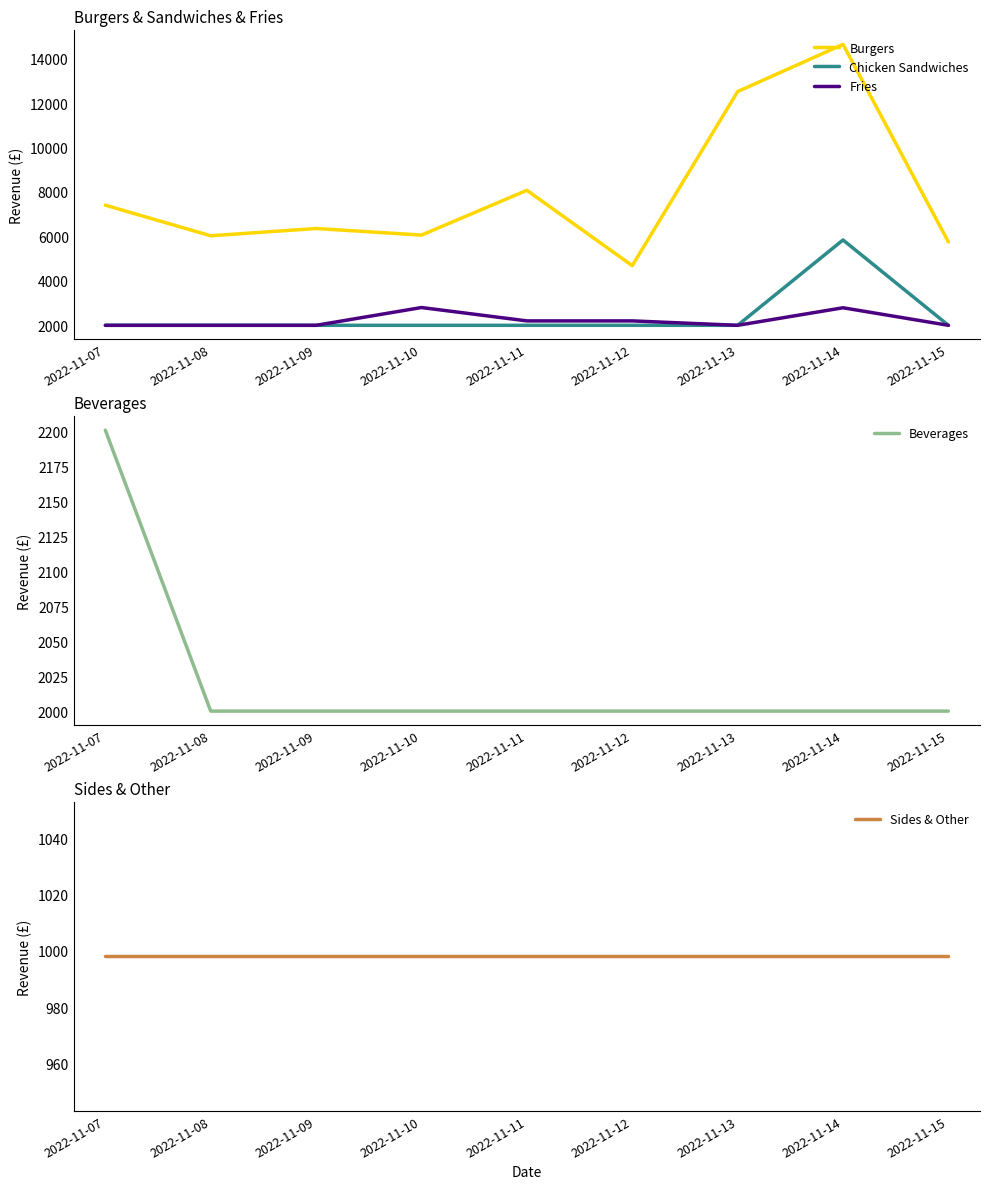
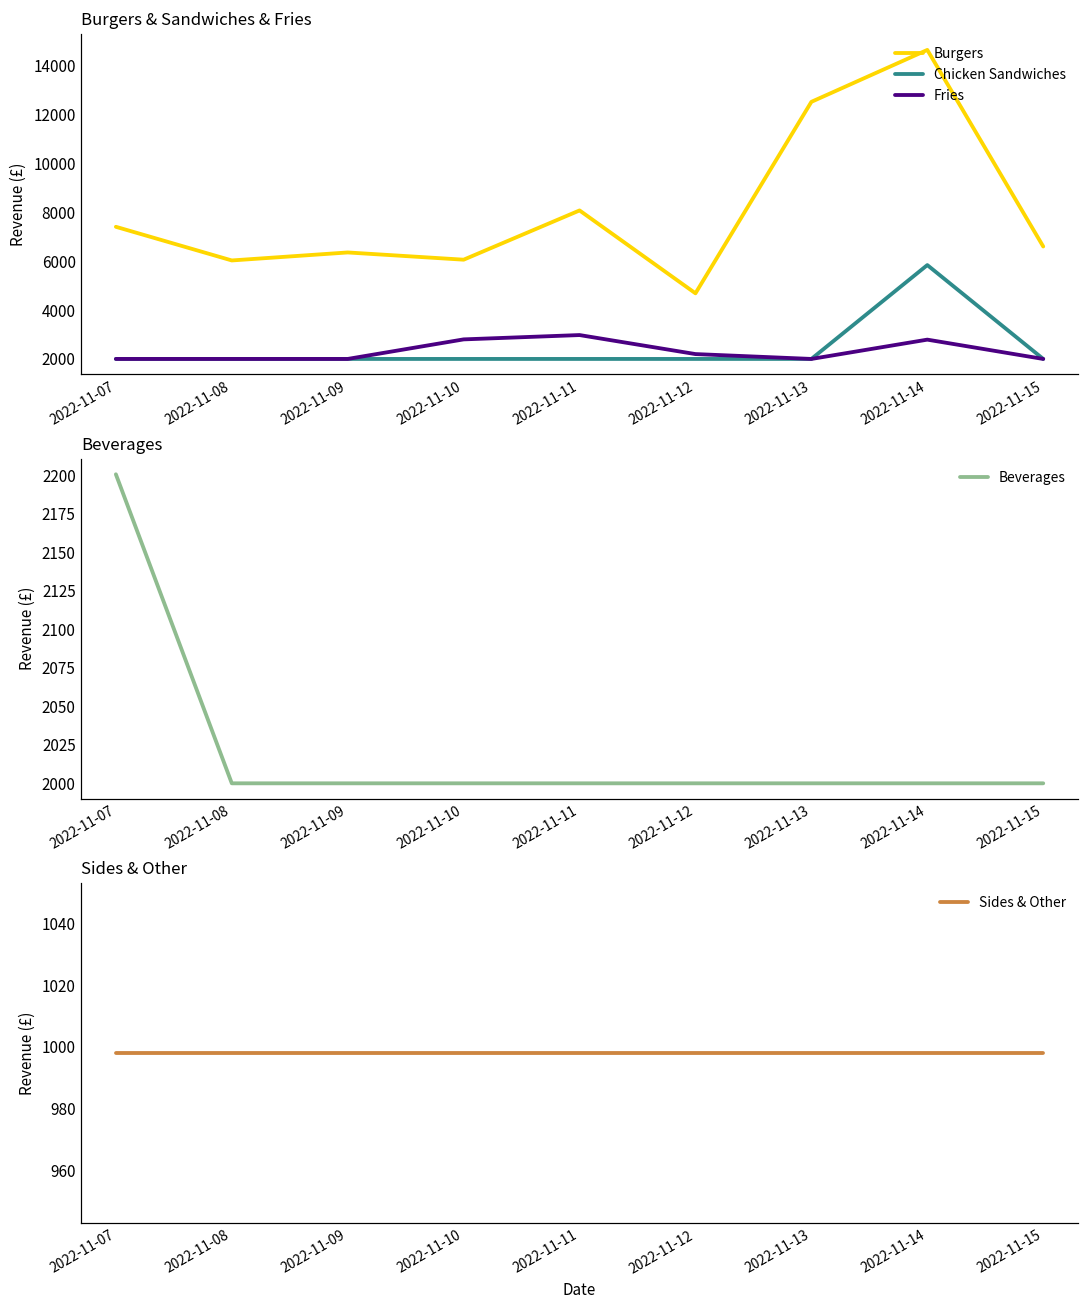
Burgers & Sandwiches & Fries, Fries, 2022-11-11: 2200 -> 3000
Burgers & Sandwiches & Fries, Burgers, 2022-11-15: 5800 -> 6600
